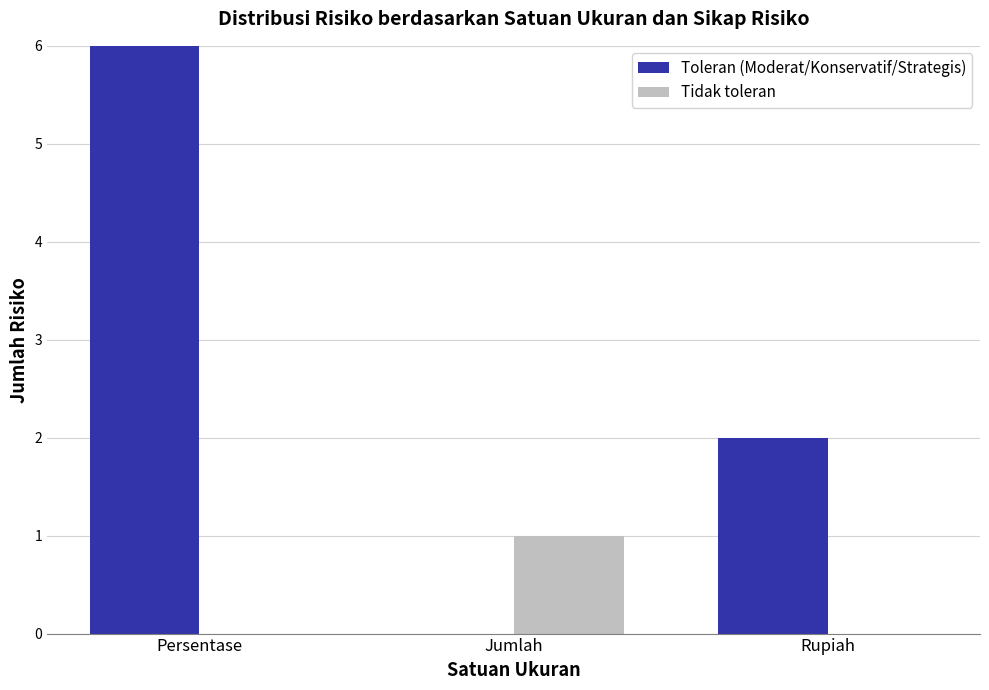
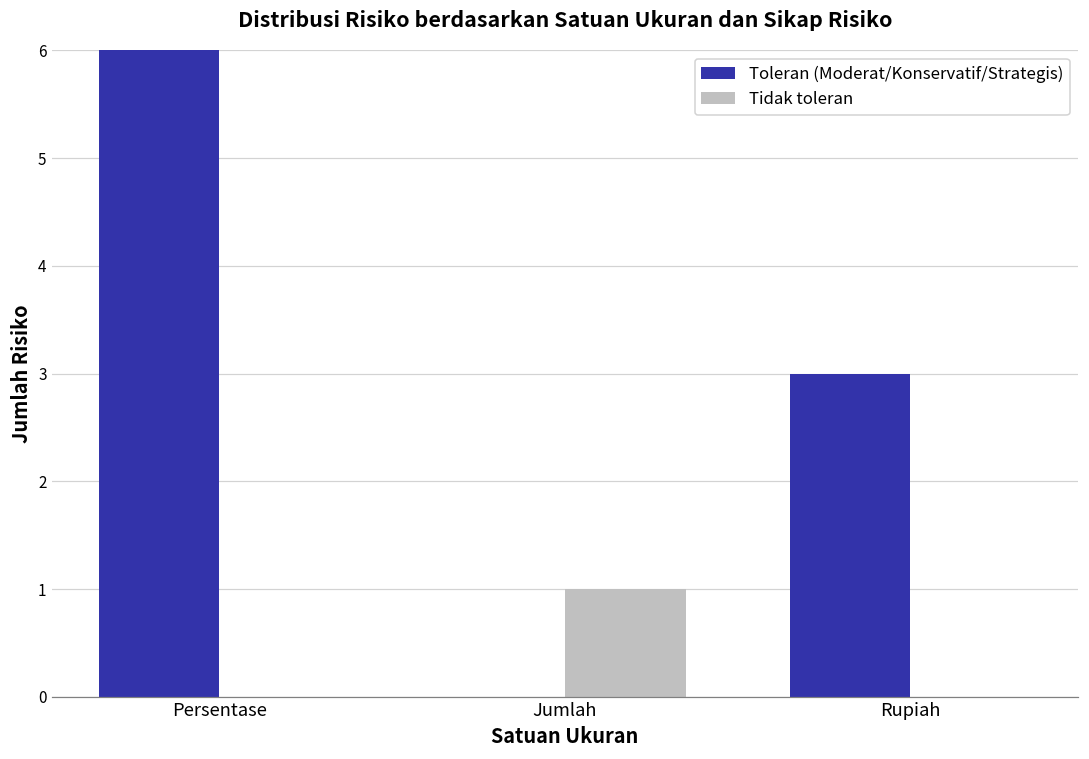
Toleran (Moderat/Konservatif/Strategis), Rupiah: 2 -> 3
